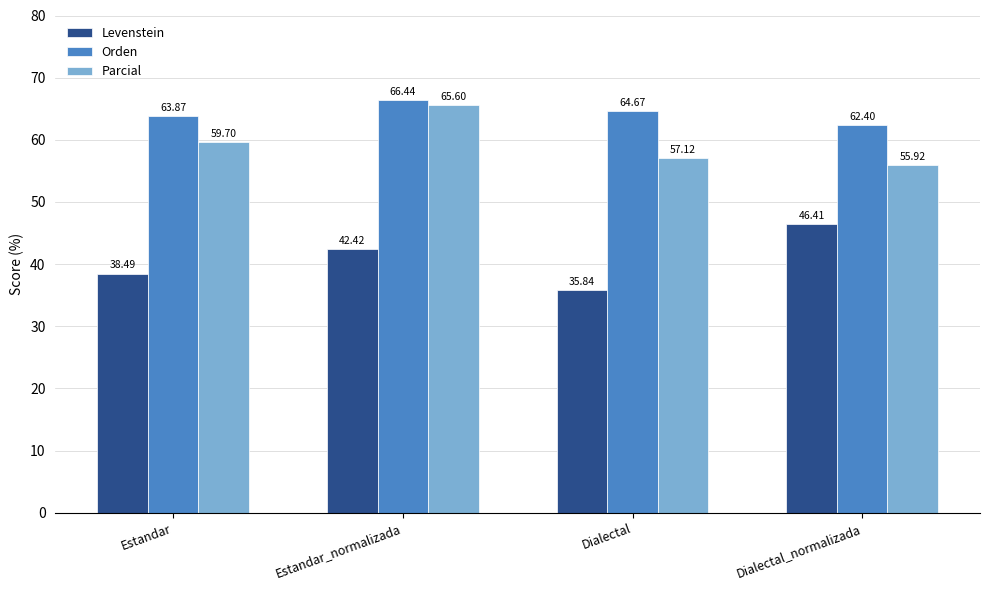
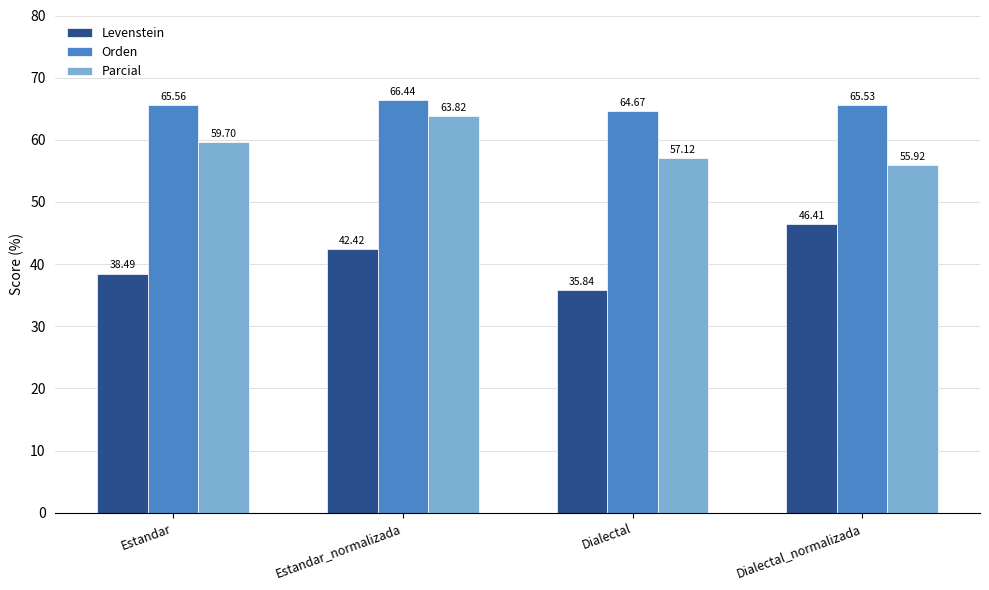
Orden, Estandar: 63.87 -> 65.56
Parcial, Estandar_normalizada: 65.60 -> 63.82
Orden, Dialectal_normalizada: 62.40 -> 65.53
